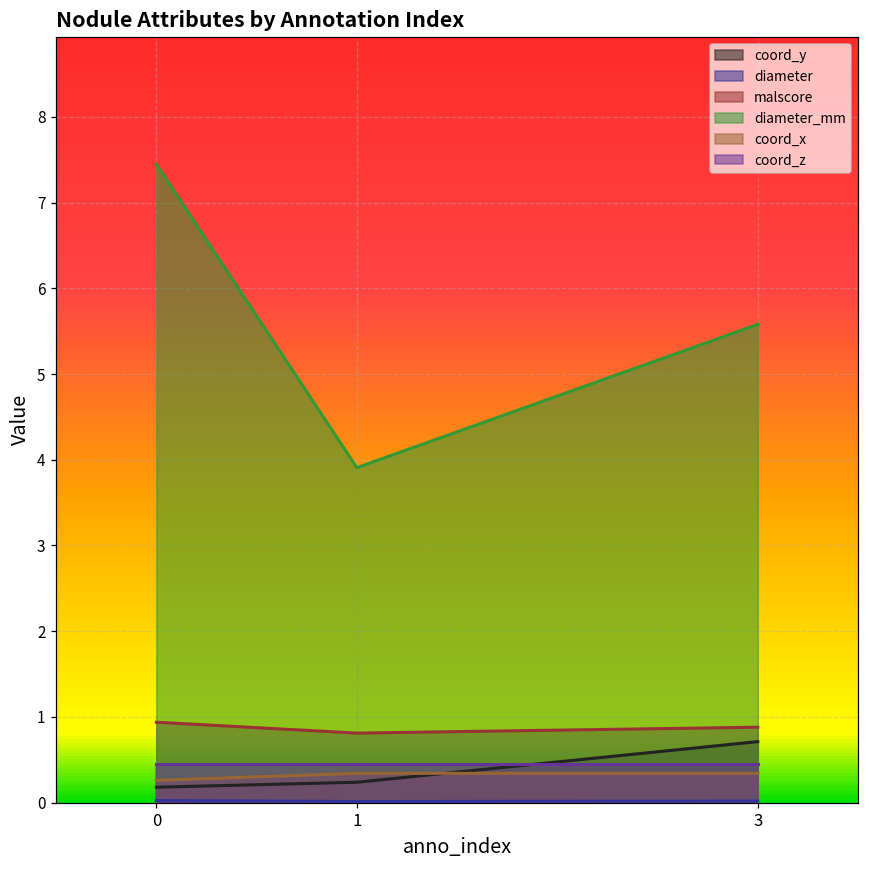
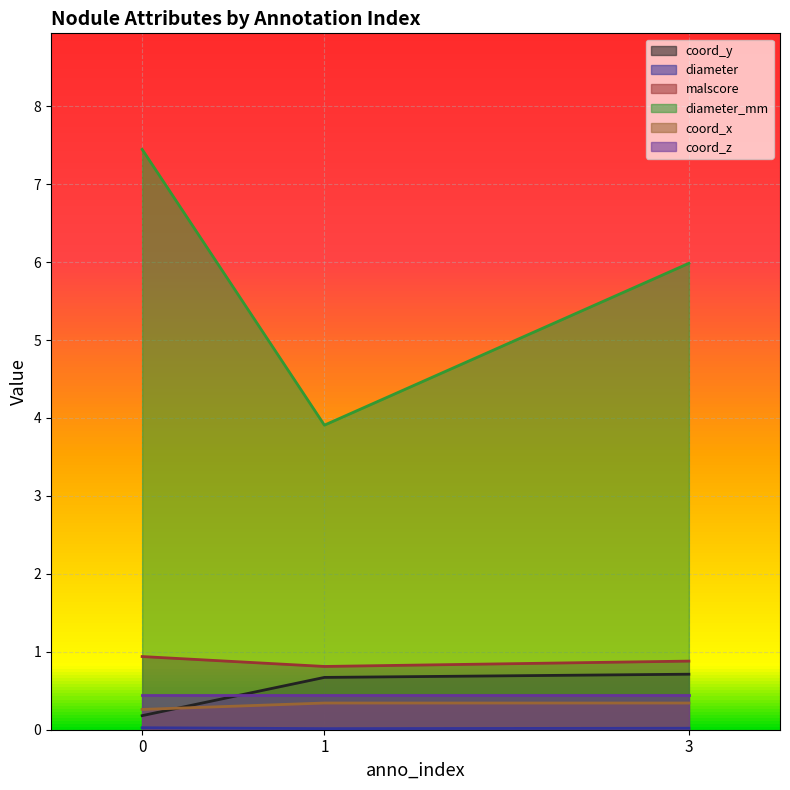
coord_y, 1: 0.2 -> 0.7
diameter_mm, 3: 5.6 -> 6.0
